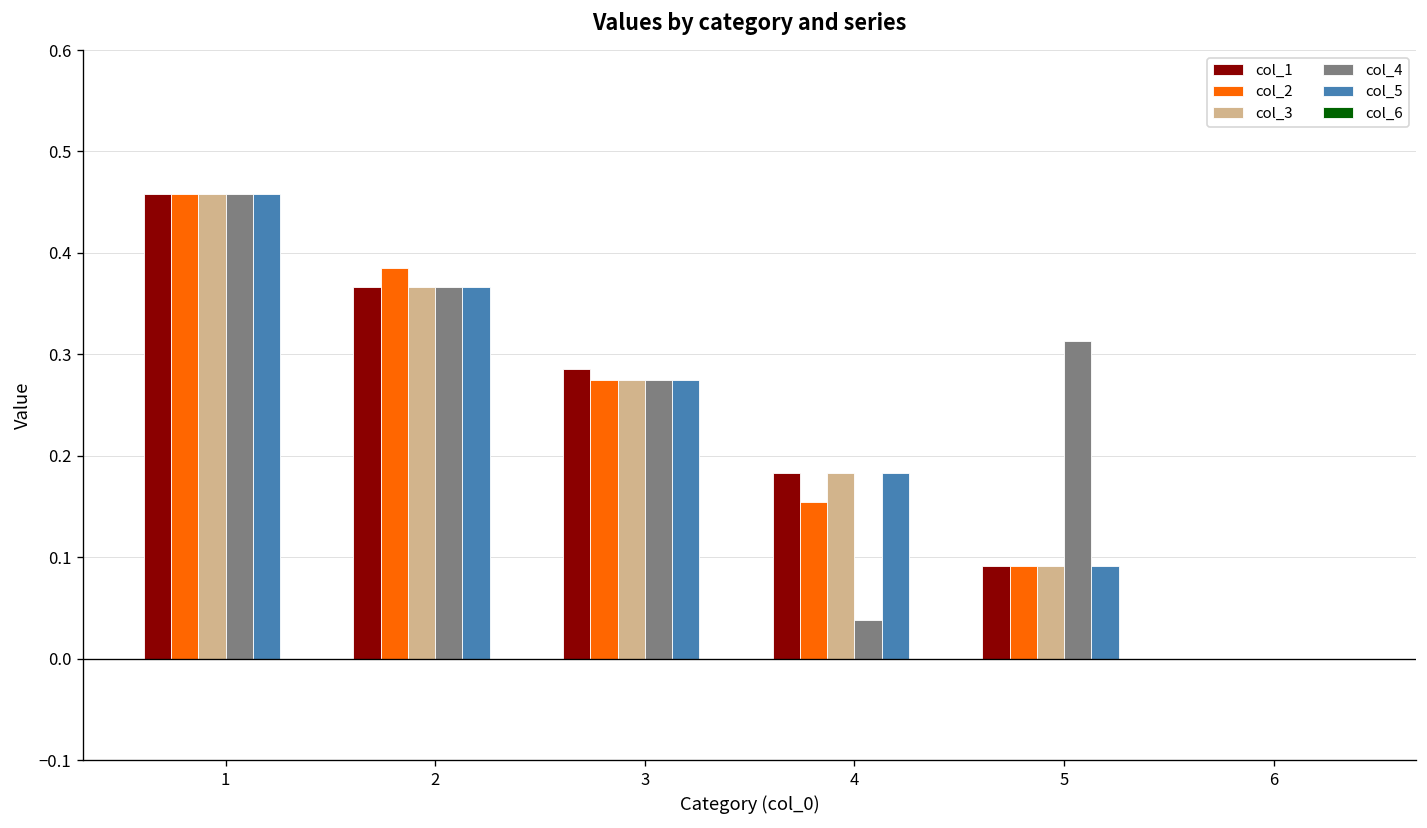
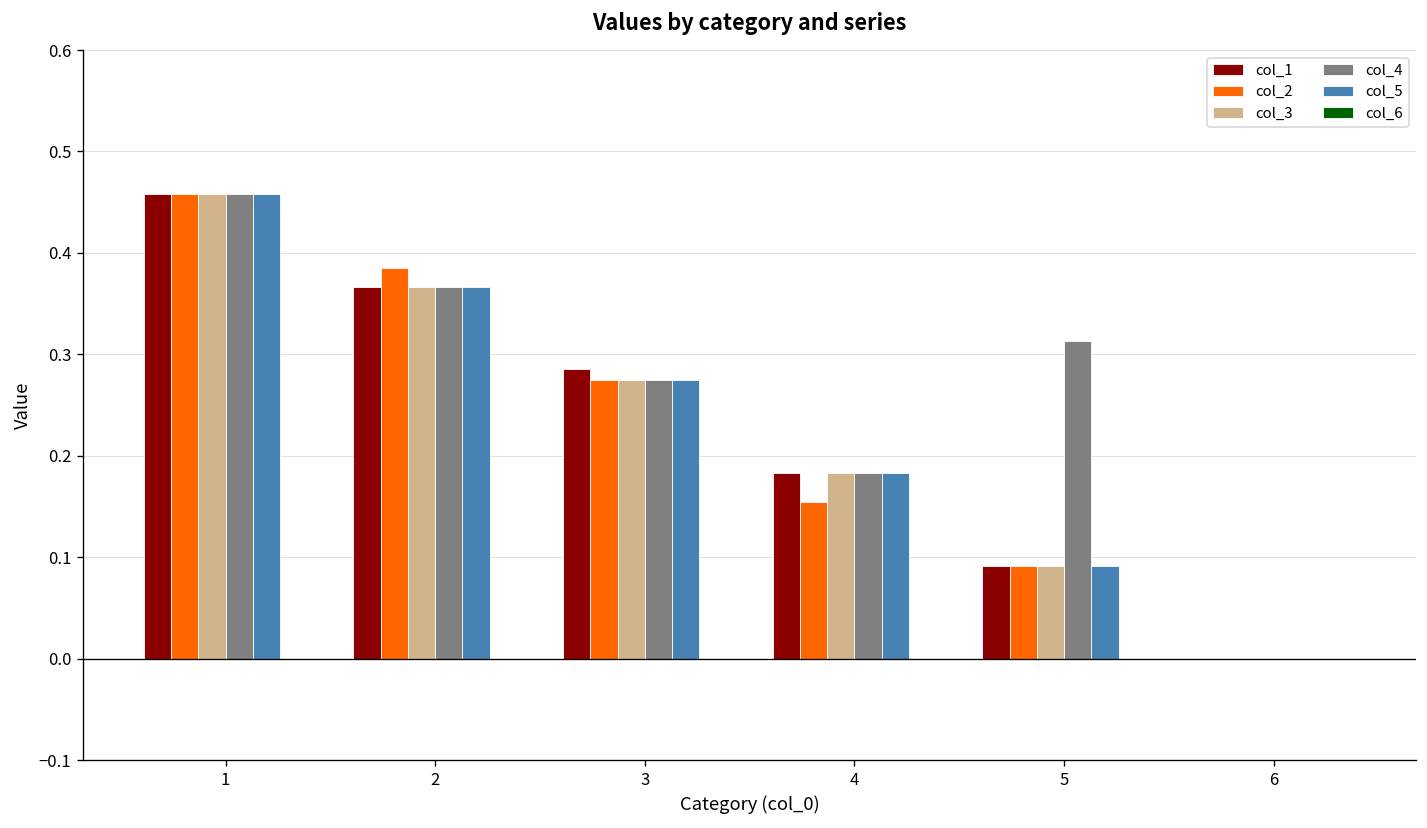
col_4, 4: 0.04 -> 0.18
